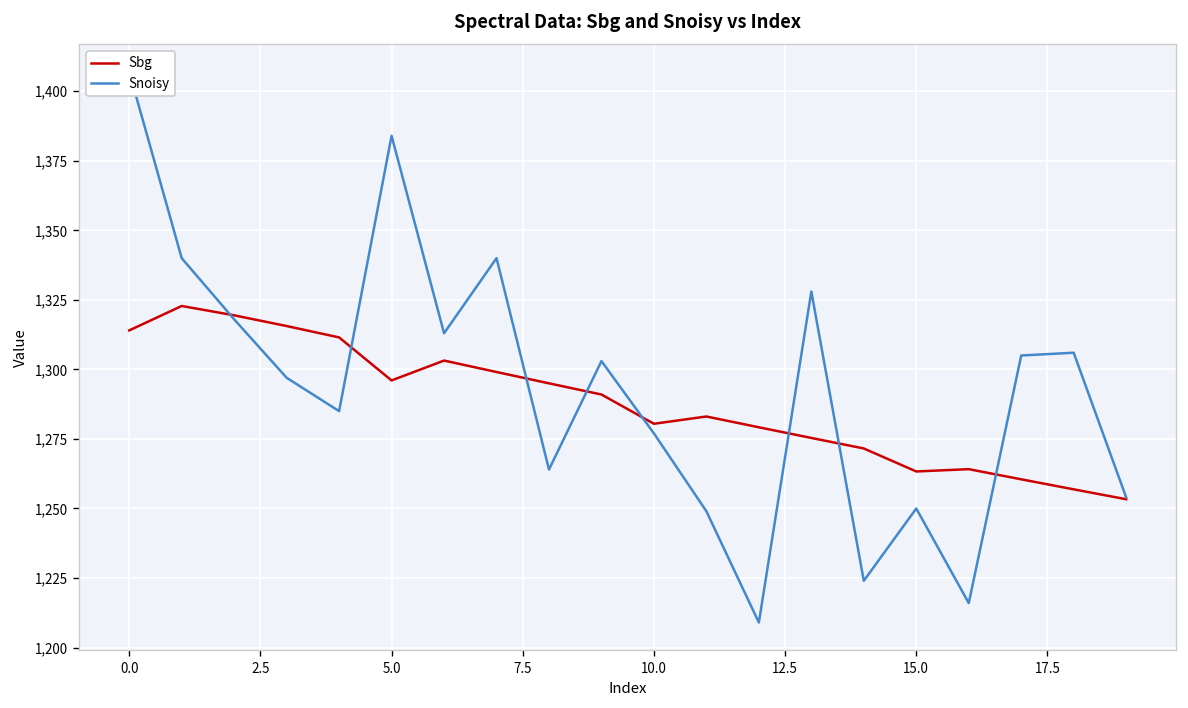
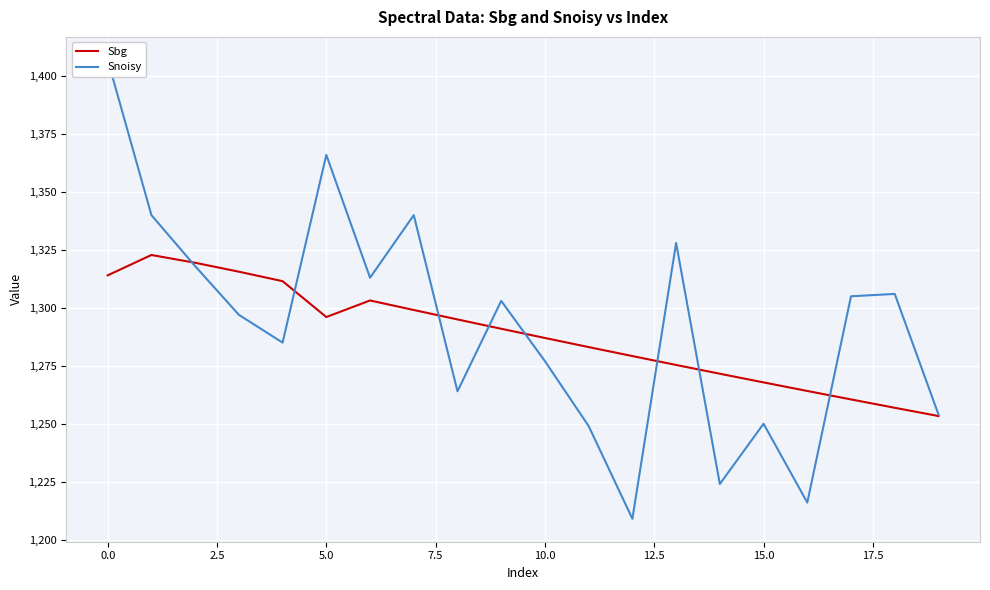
Snoisy, 5.0: 1,384 -> 1,366
Sbg, 10.0: 1,280 -> 1,287
Sbg, 15.0: 1,263 -> 1,268
